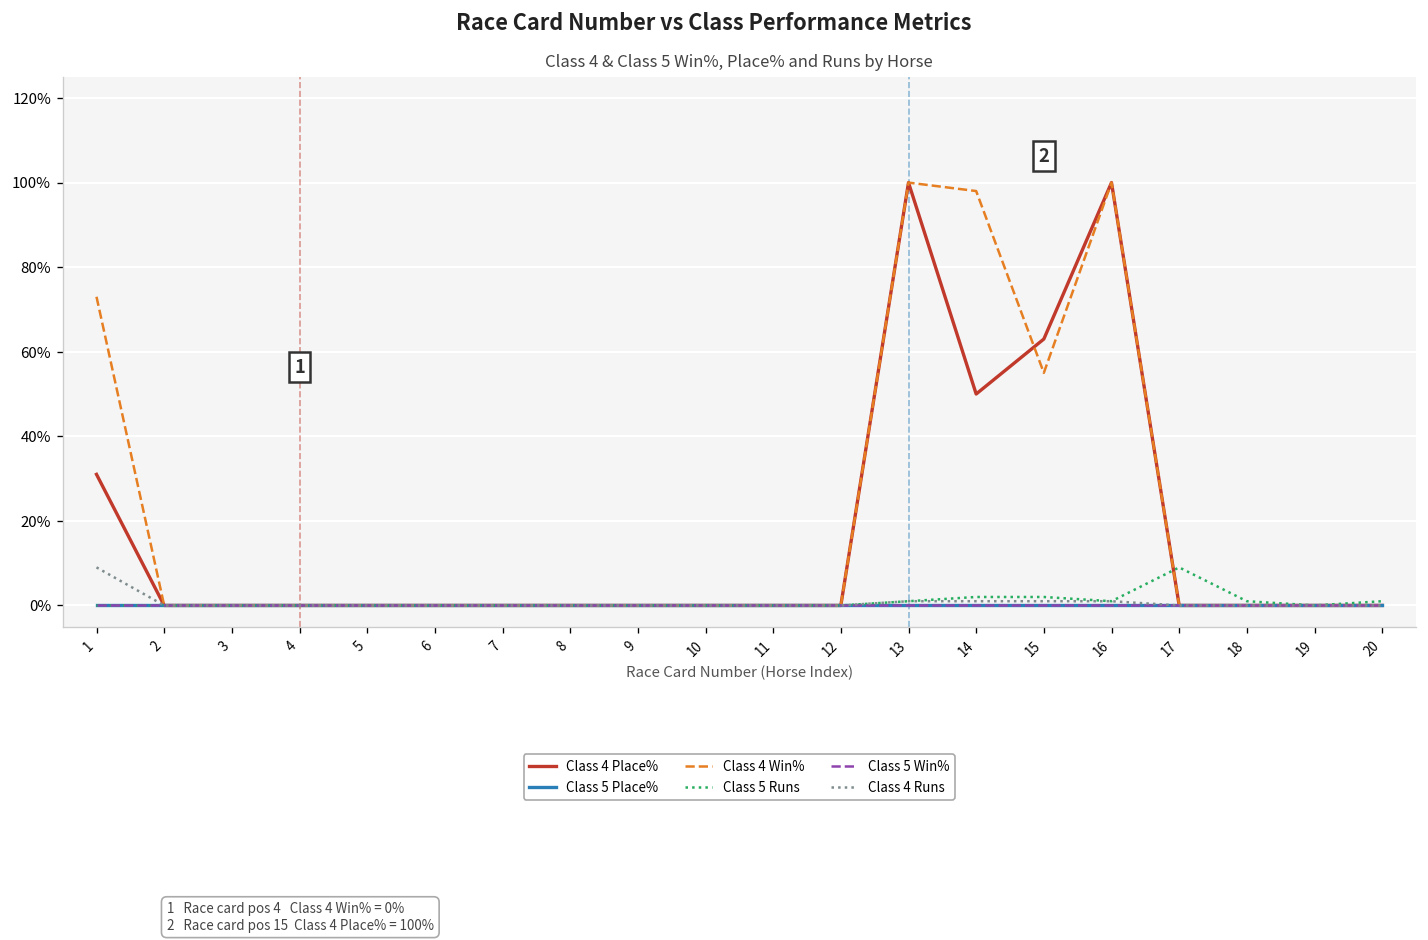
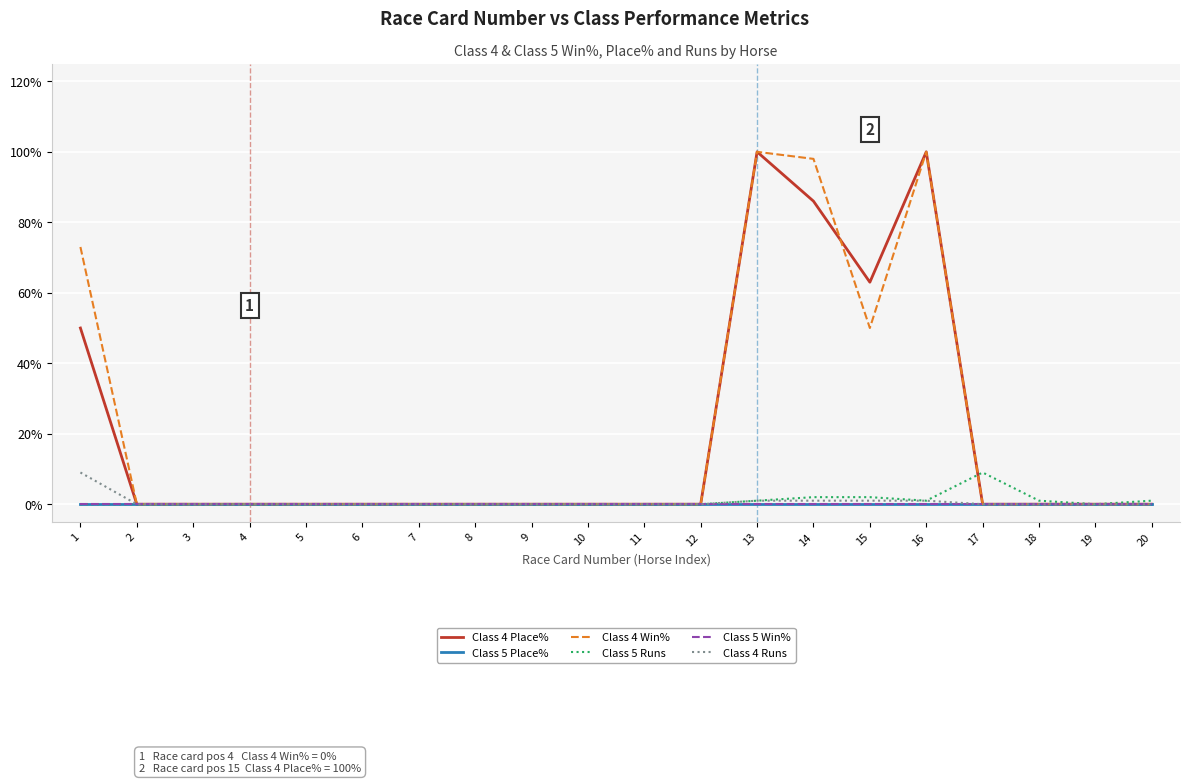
Class 4 Place%, 1: 31% -> 50%
Class 4 Place%, 14: 50% -> 86%
Class 4 Win%, 15: 55% -> 50%
